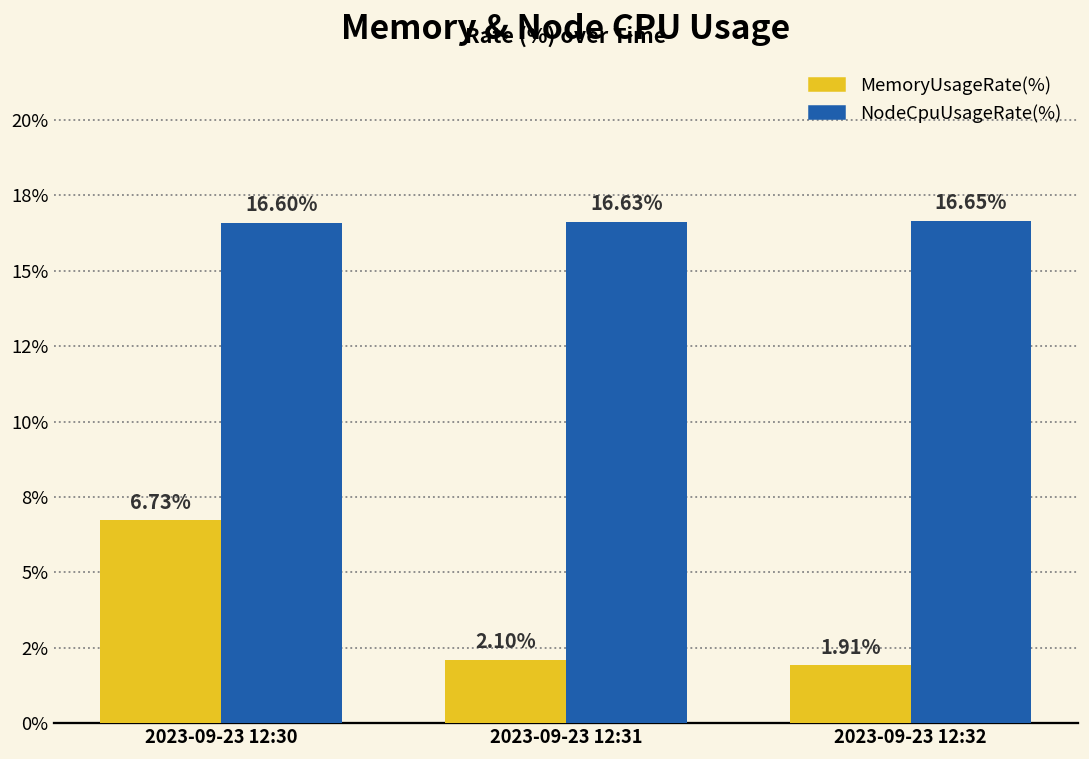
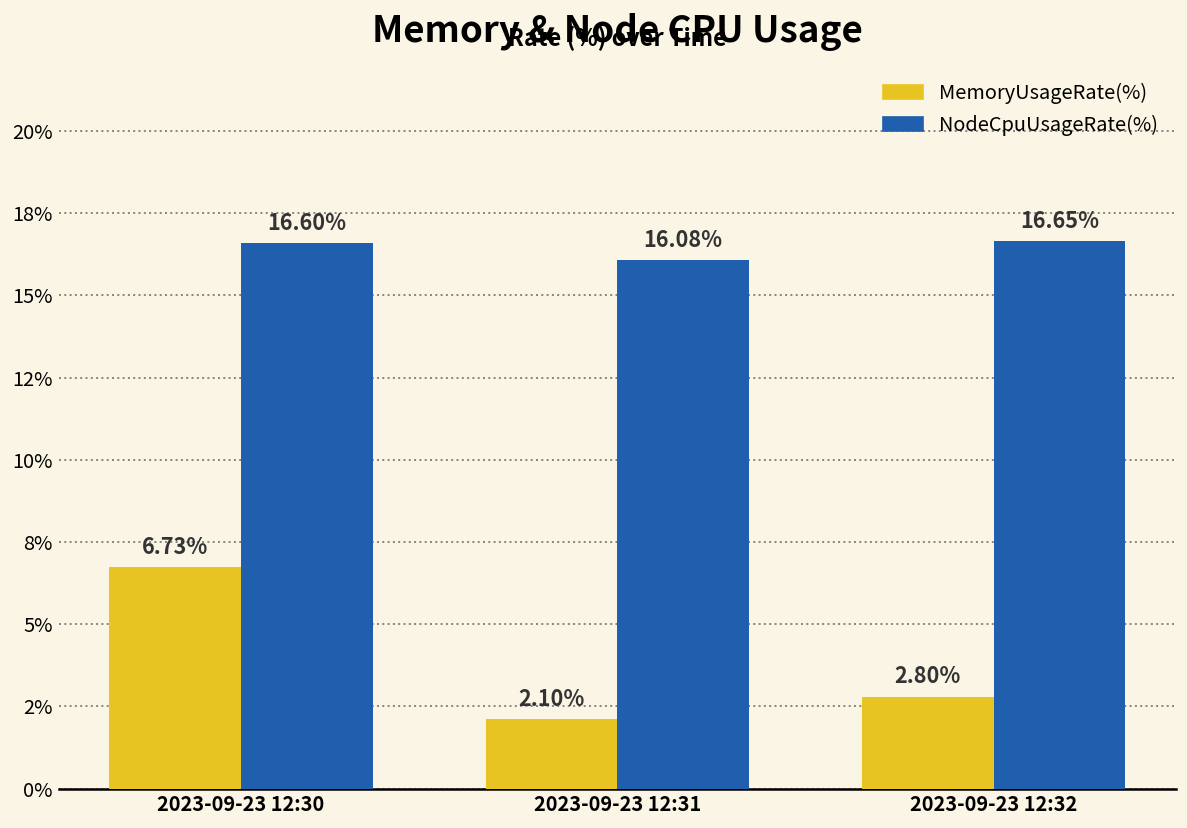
NodeCpuUsageRate(%), 2023-09-23 12:31: 16.63% -> 16.08%
MemoryUsageRate(%), 2023-09-23 12:32: 1.91% -> 2.80%
